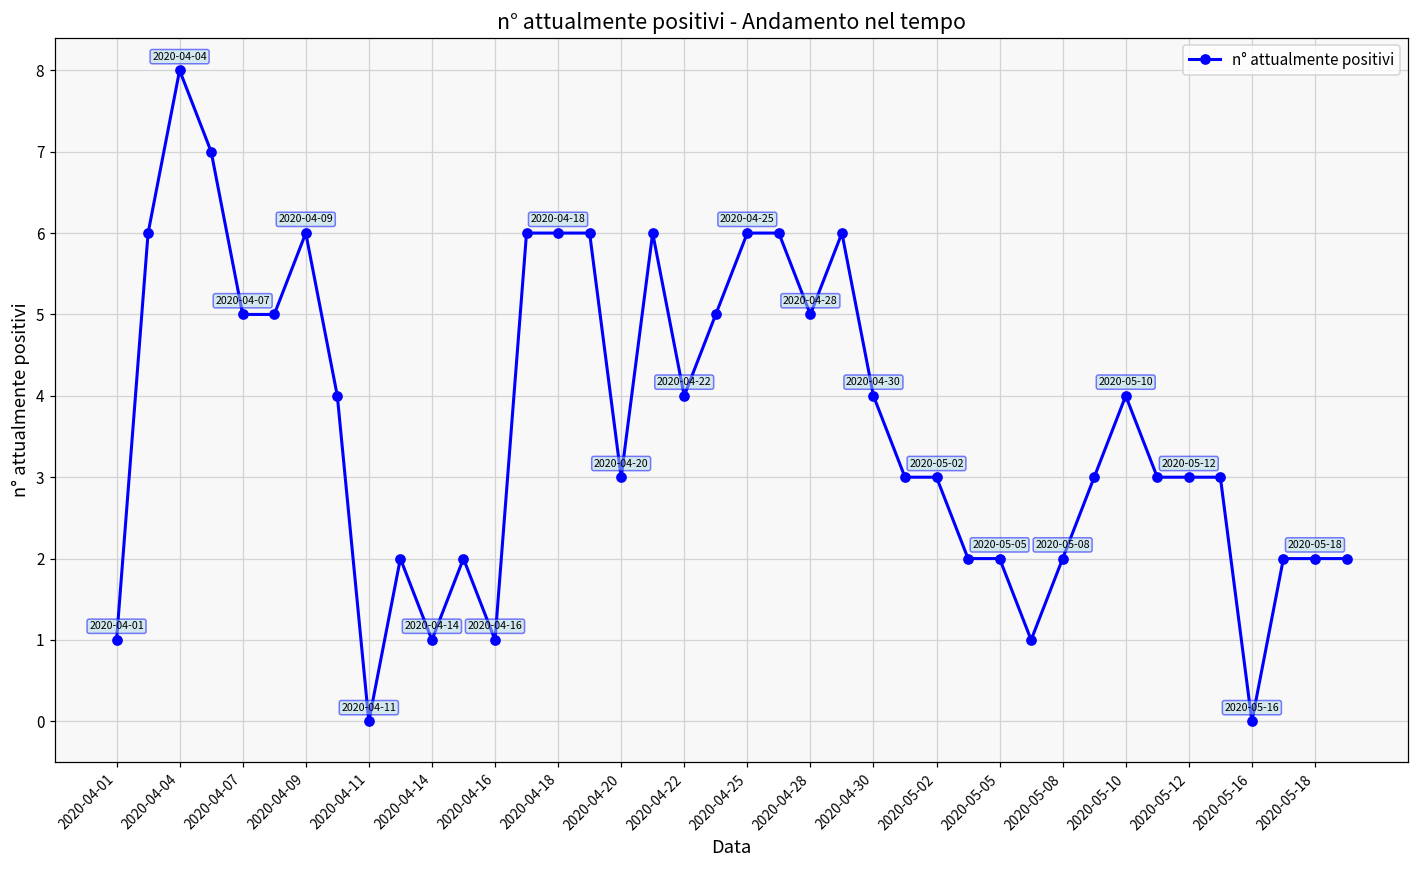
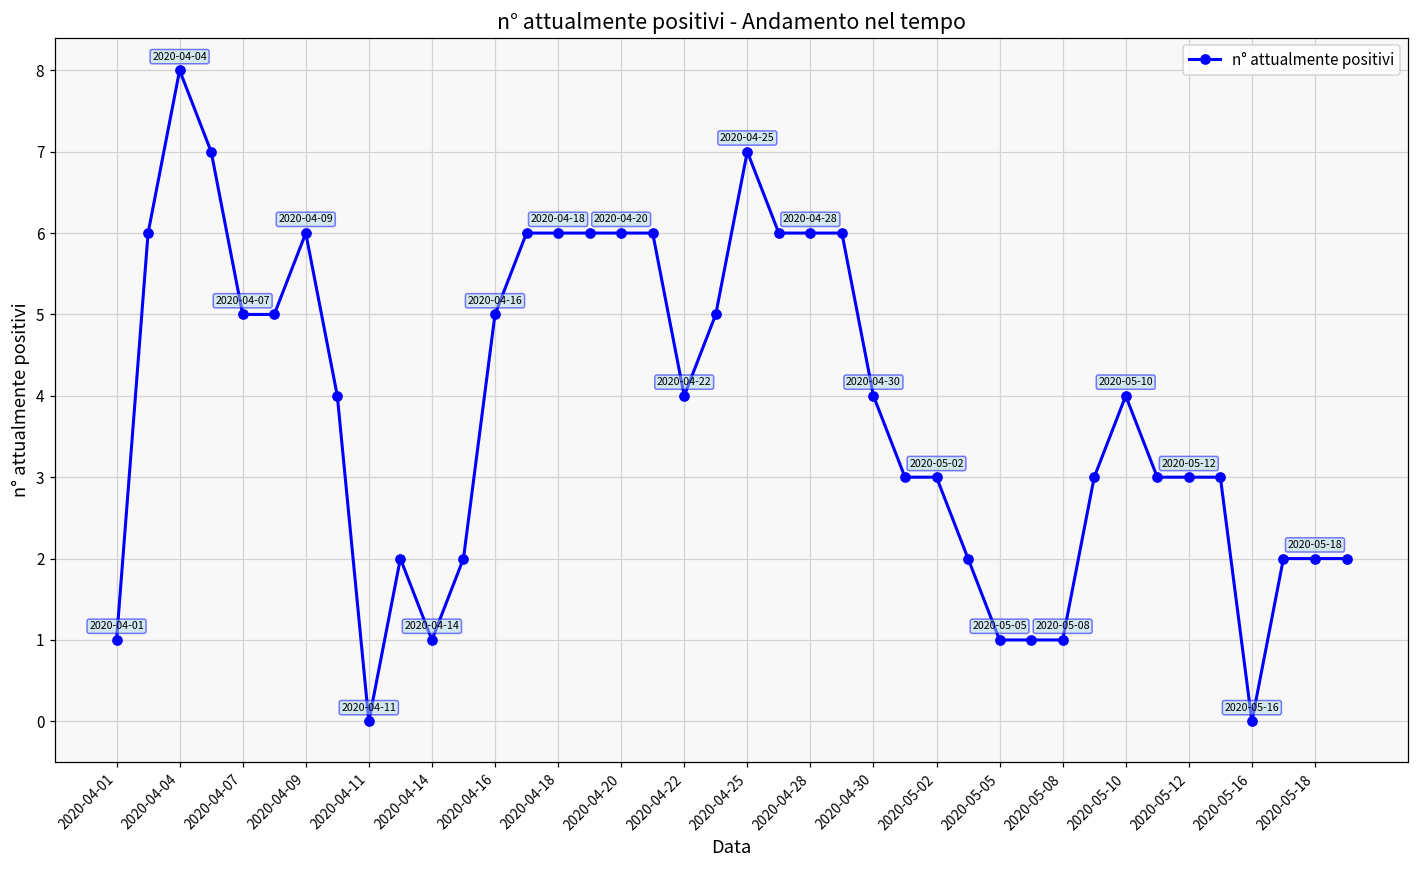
2020-04-16: 1 -> 5
2020-04-20: 3 -> 6
2020-04-25: 6 -> 7
2020-04-28: 5 -> 6
2020-05-05: 2 -> 1
2020-05-08: 2 -> 1
